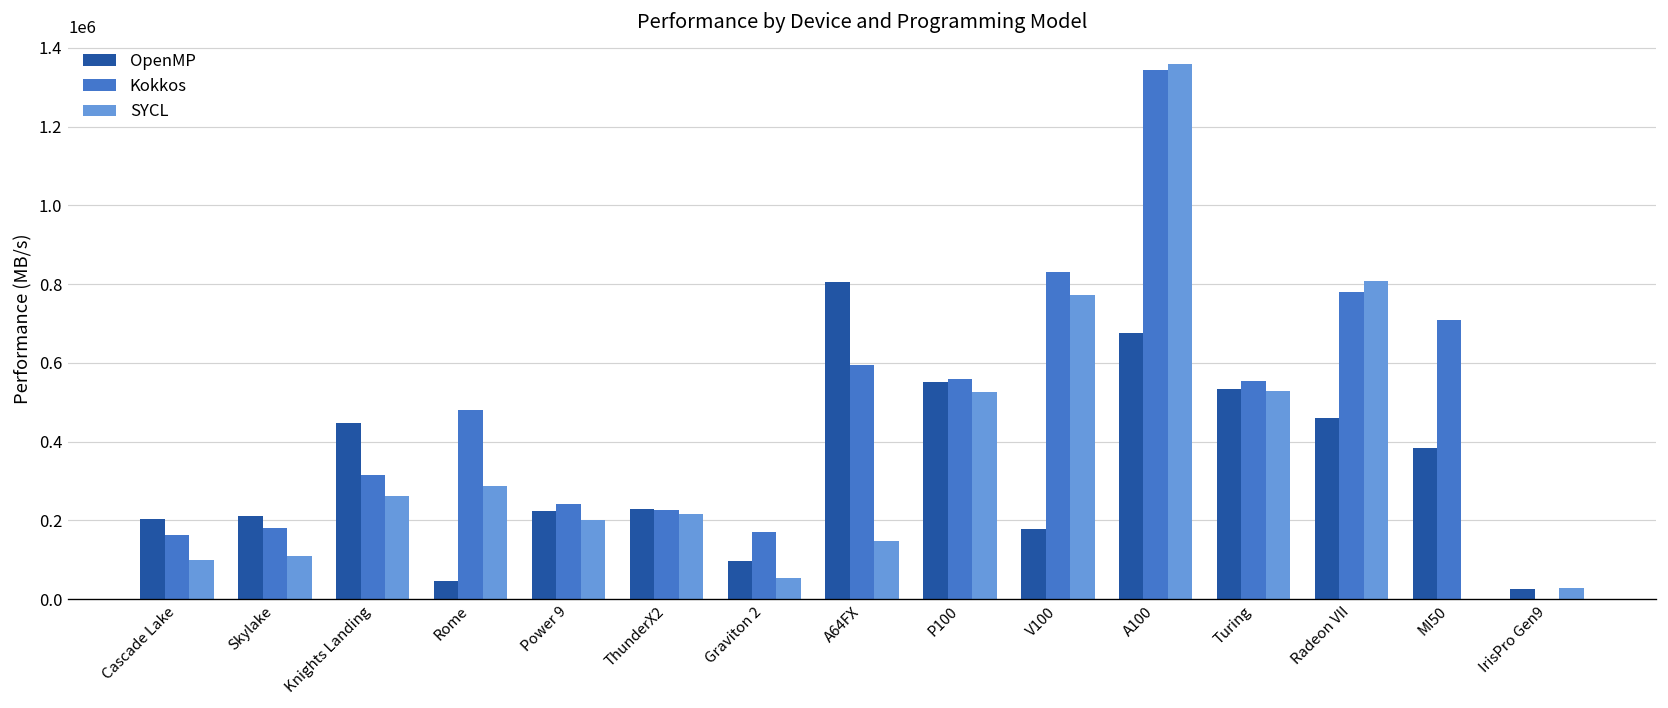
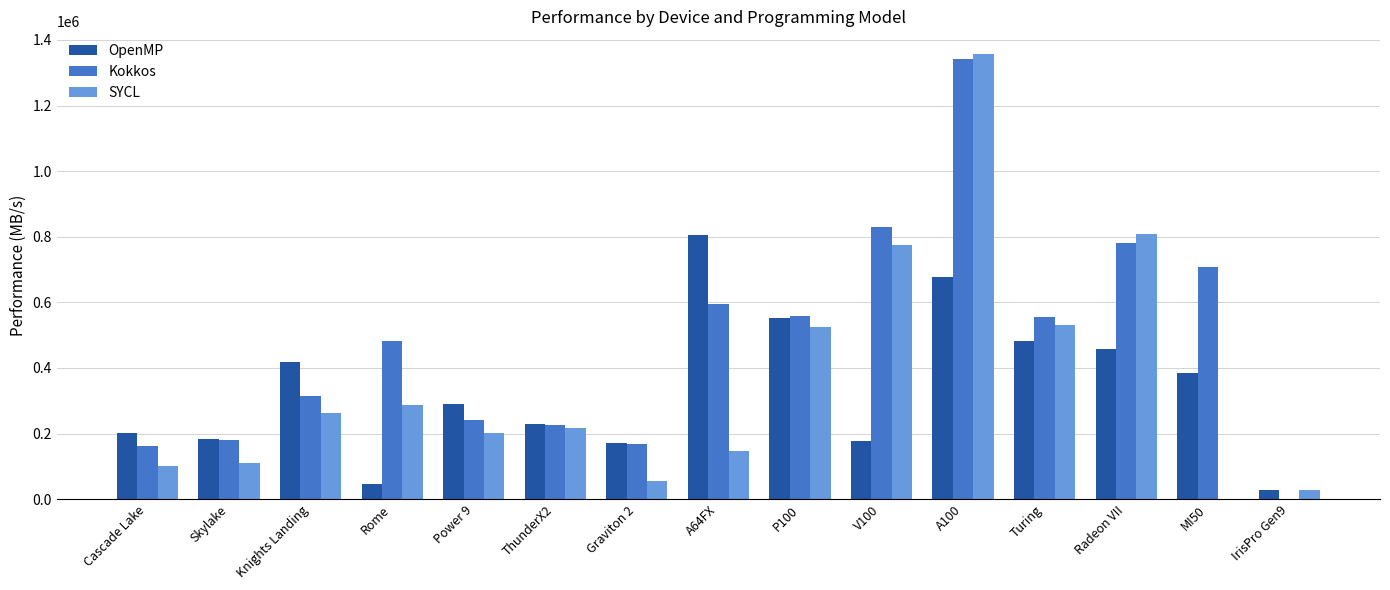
OpenMP, Skylake: 210000 -> 180000
OpenMP, Knights Landing: 450000 -> 420000
OpenMP, Power 9: 220000 -> 290000
OpenMP, Graviton 2: 100000 -> 170000
OpenMP, Turing: 530000 -> 480000
